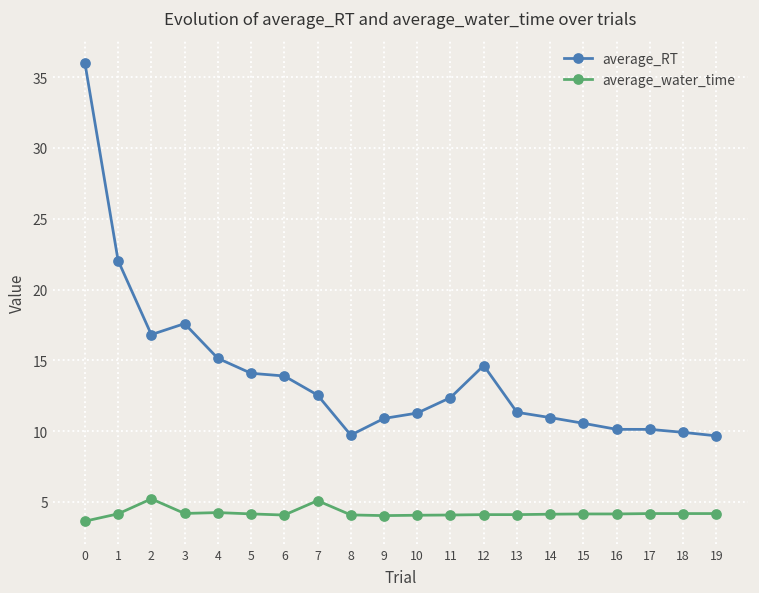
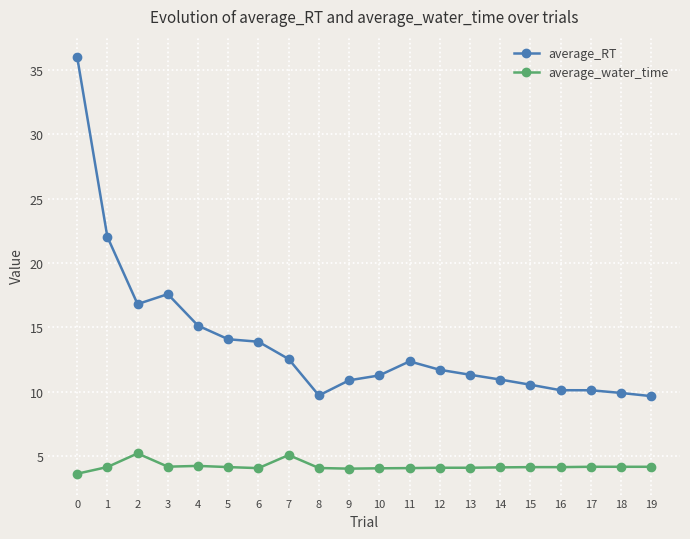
average_RT, 12: 14.6 -> 11.7
